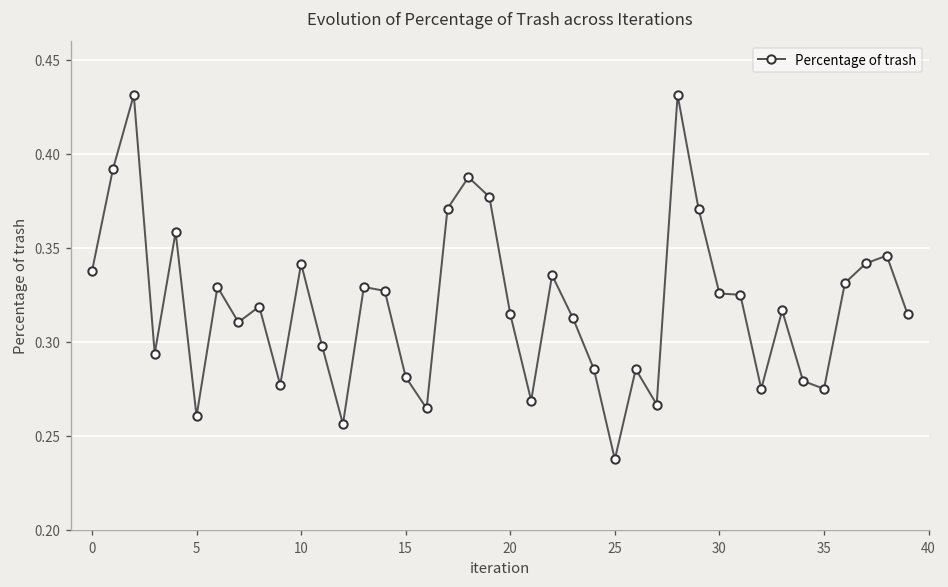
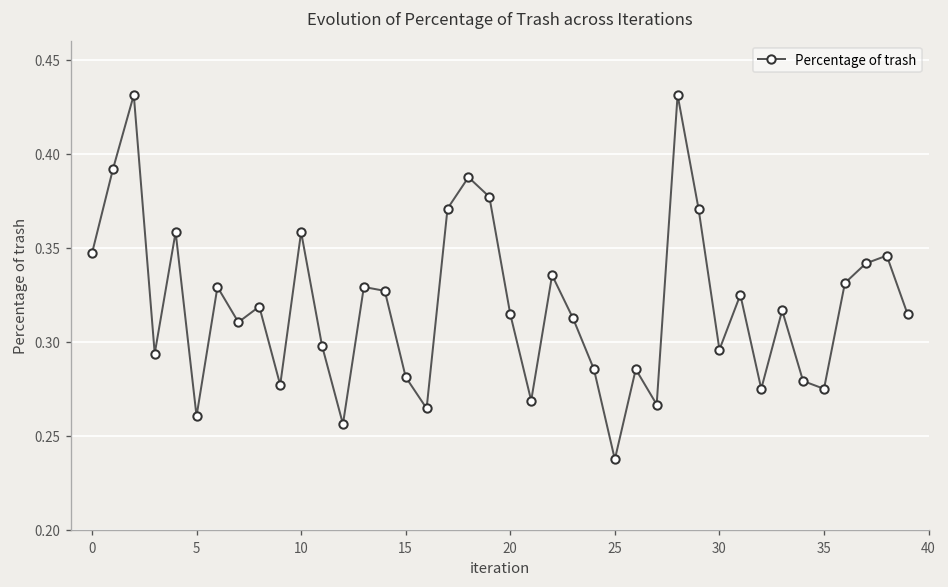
0: 0.338 -> 0.347
10: 0.342 -> 0.358
30: 0.326 -> 0.296
